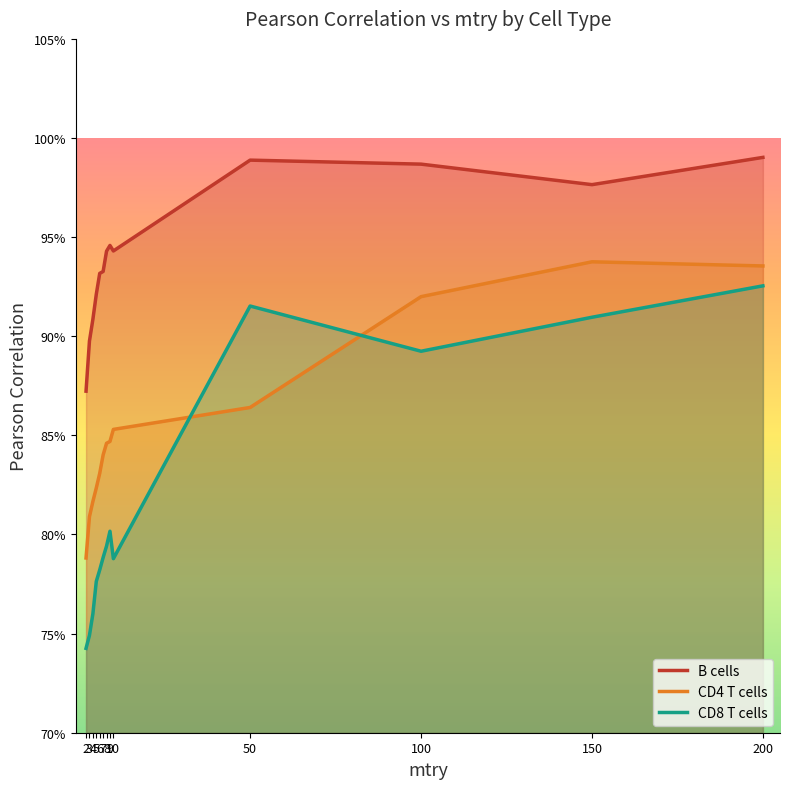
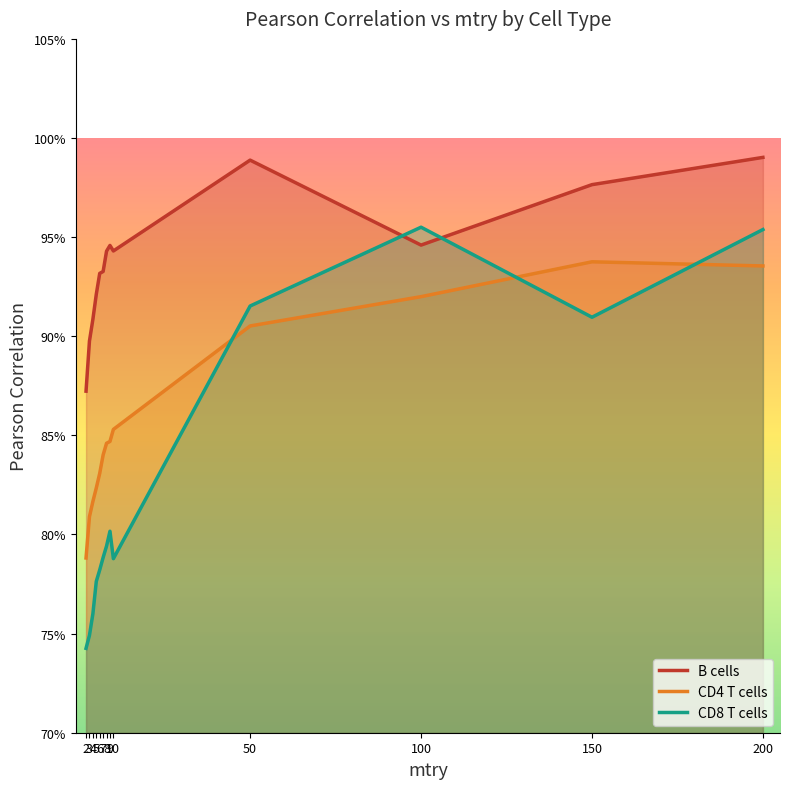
CD4 T cells, 50: 86.4% -> 90.5%
B cells, 100: 98.7% -> 94.6%
CD8 T cells, 100: 89.2% -> 95.5%
CD8 T cells, 200: 92.5% -> 95.4%
